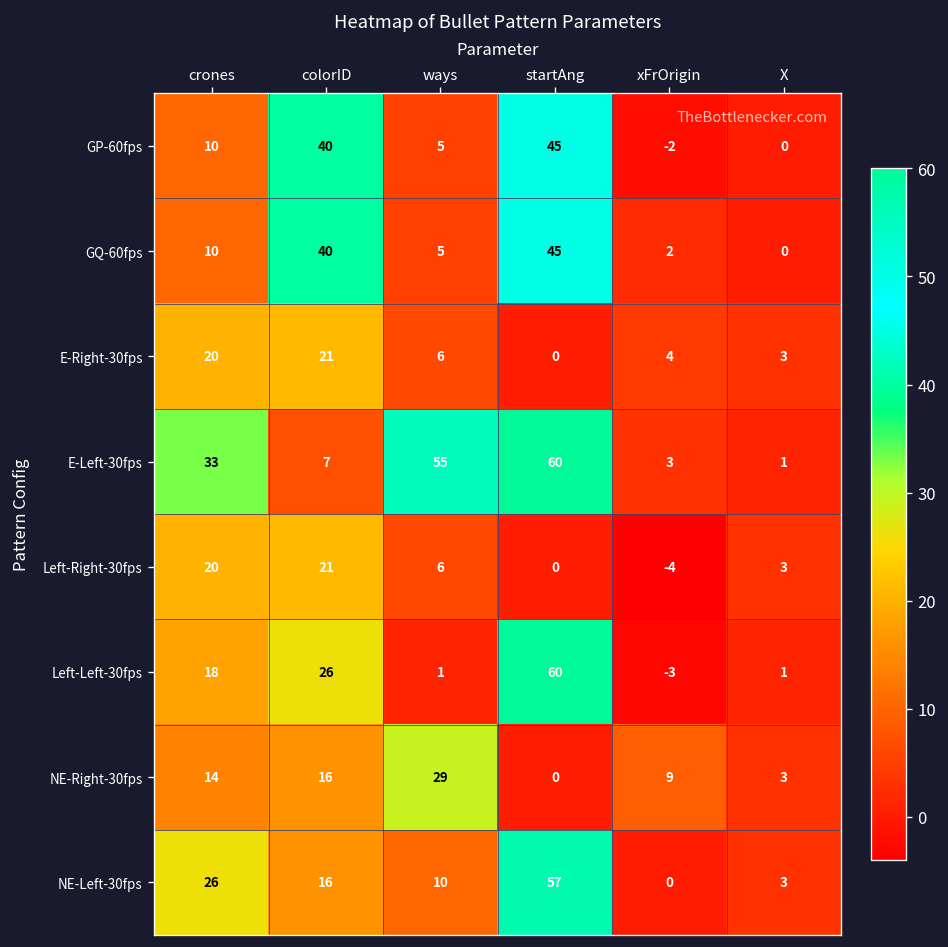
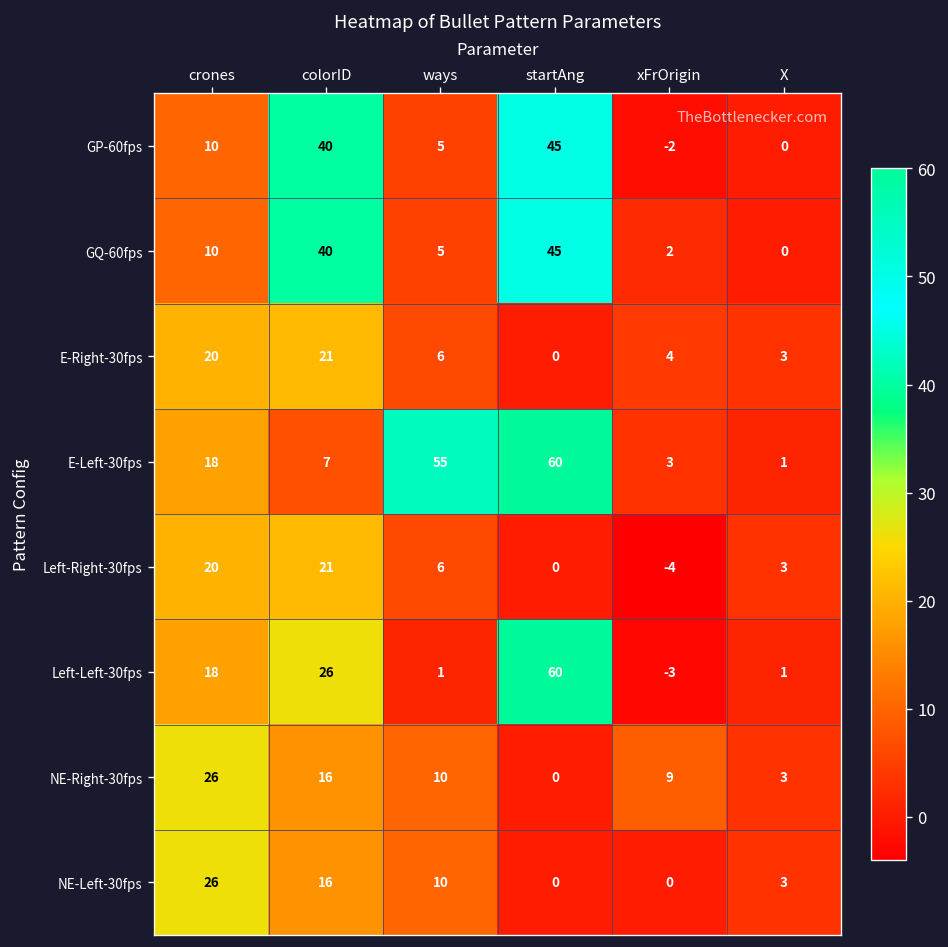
E-Left-30fps, crones: 33 -> 18
NE-Right-30fps, crones: 14 -> 26
NE-Right-30fps, ways: 29 -> 10
NE-Left-30fps, startAng: 57 -> 0
